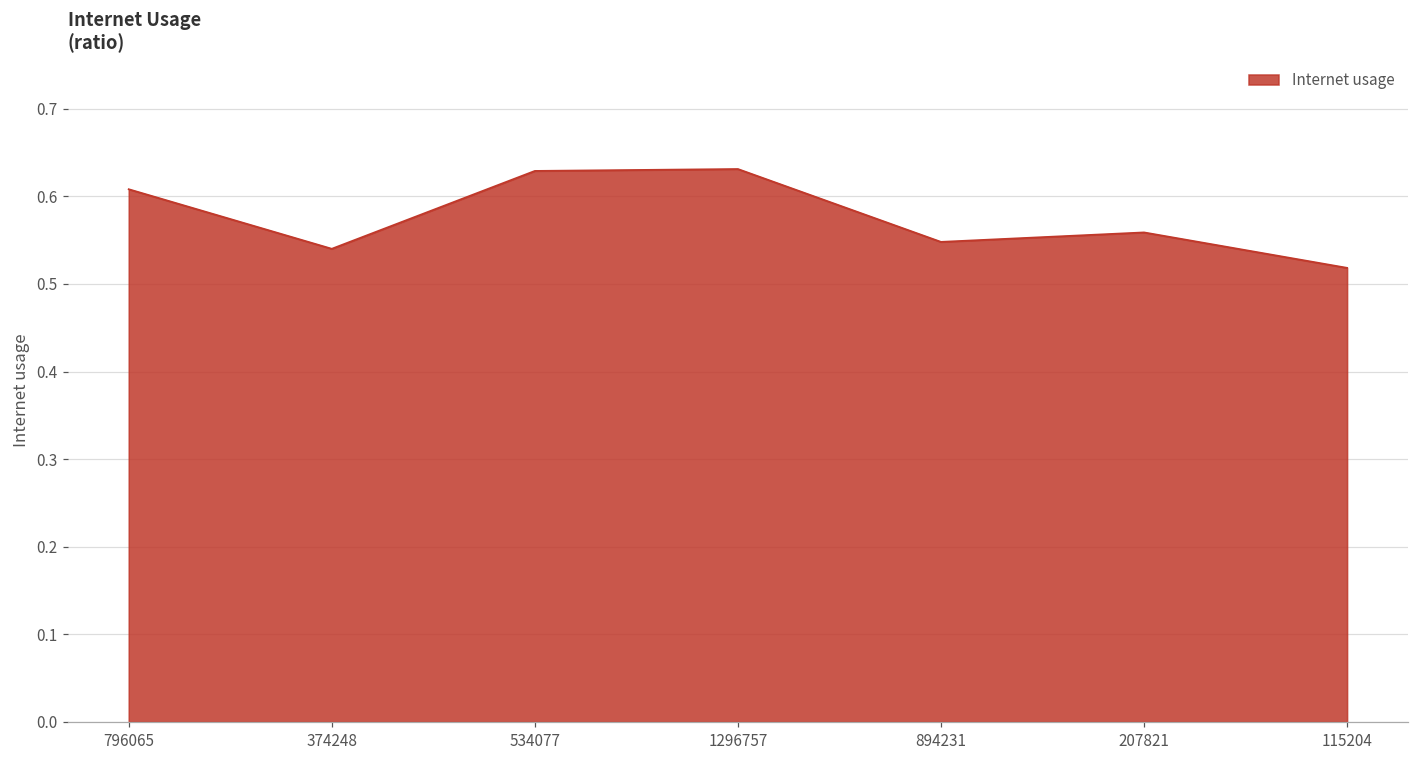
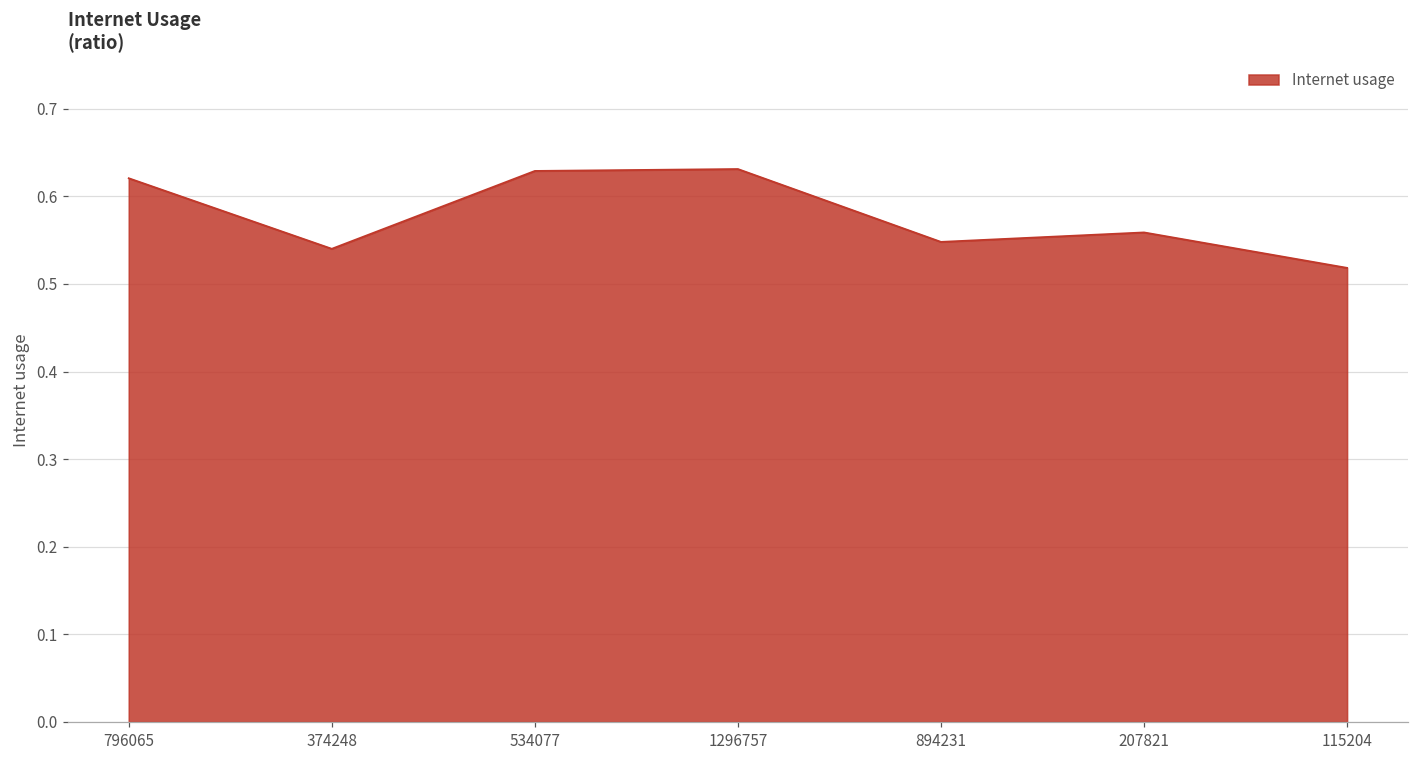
796065: 0.61 -> 0.62
